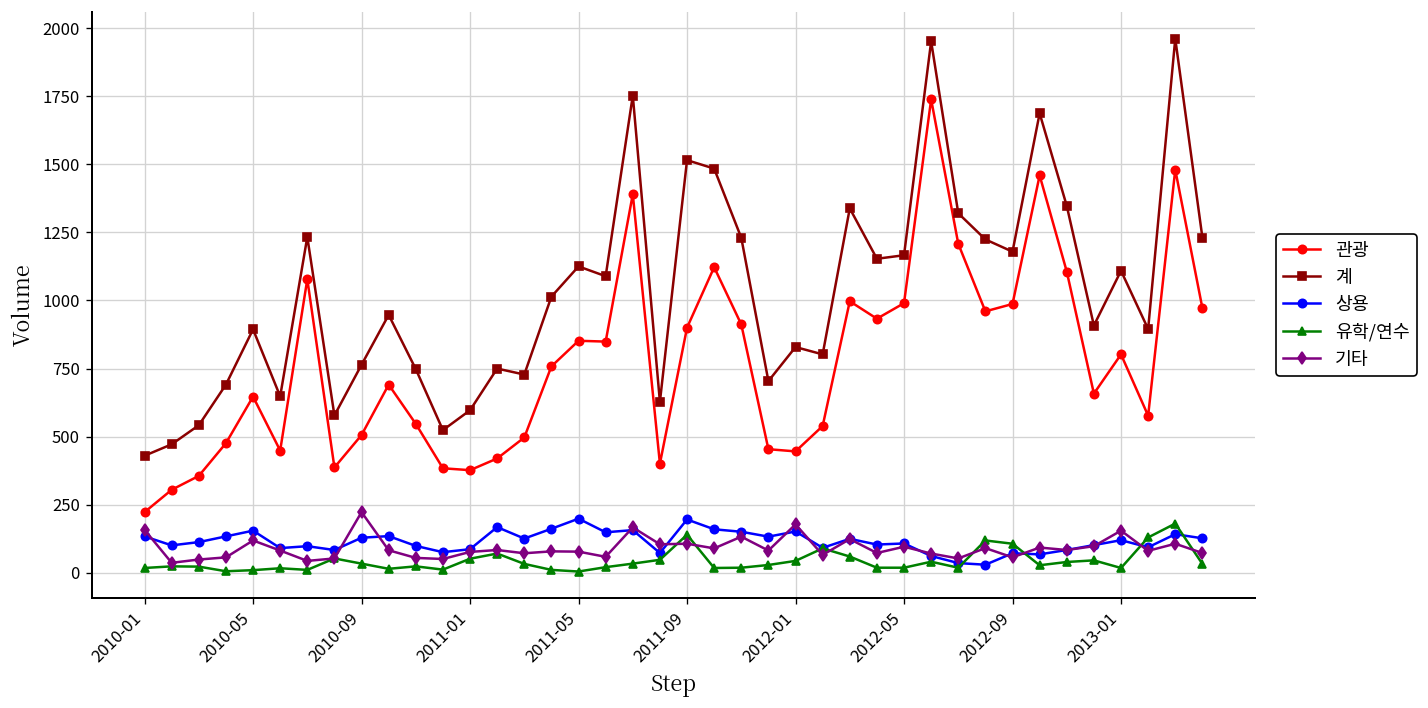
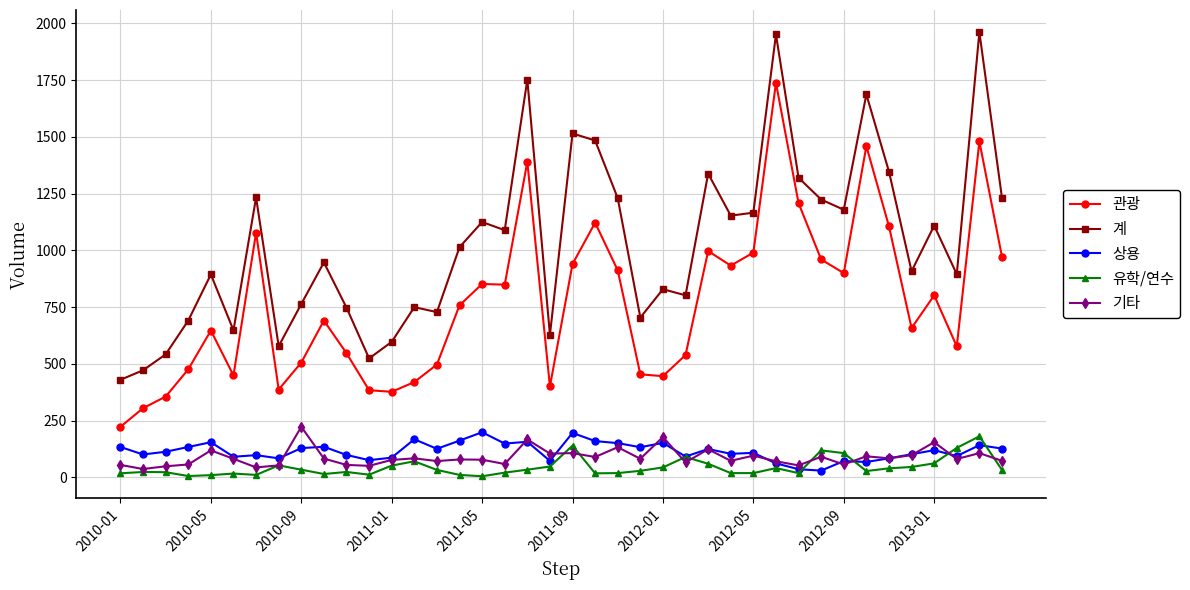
기타, 2010-01: 160 -> 60
관광, 2011-09: 900 -> 940
관광, 2012-09: 990 -> 900
유학/연수, 2013-01: 20 -> 60
